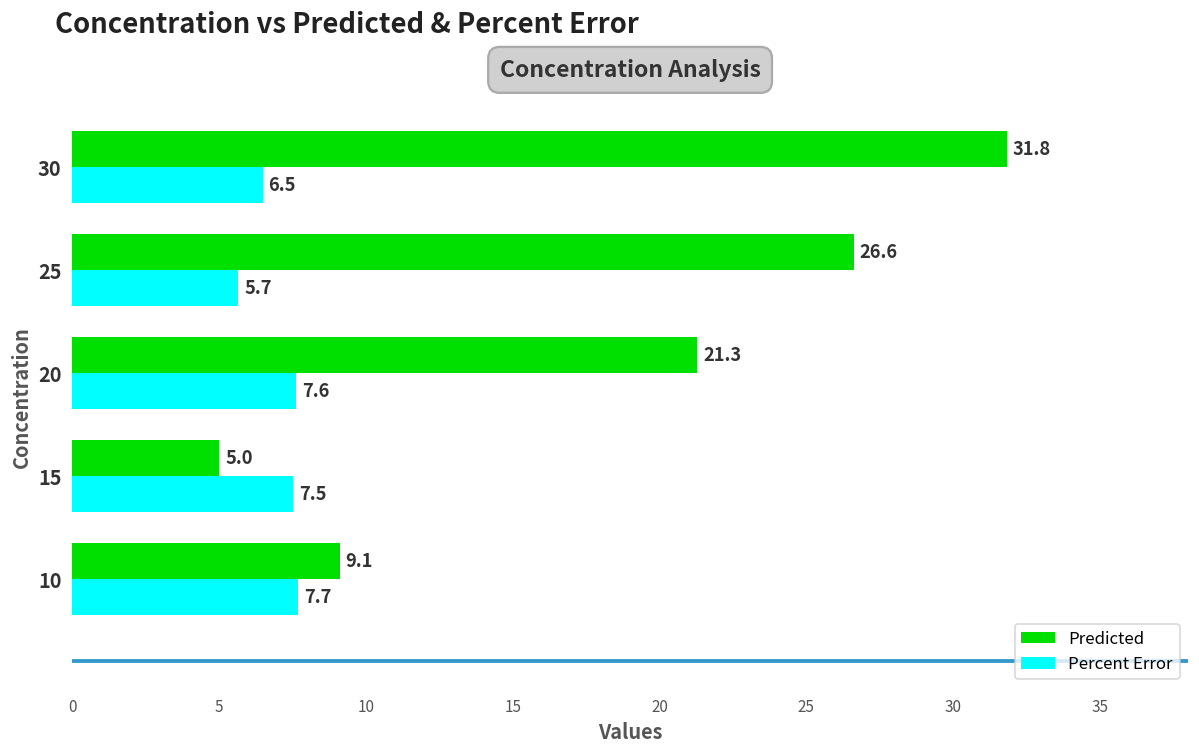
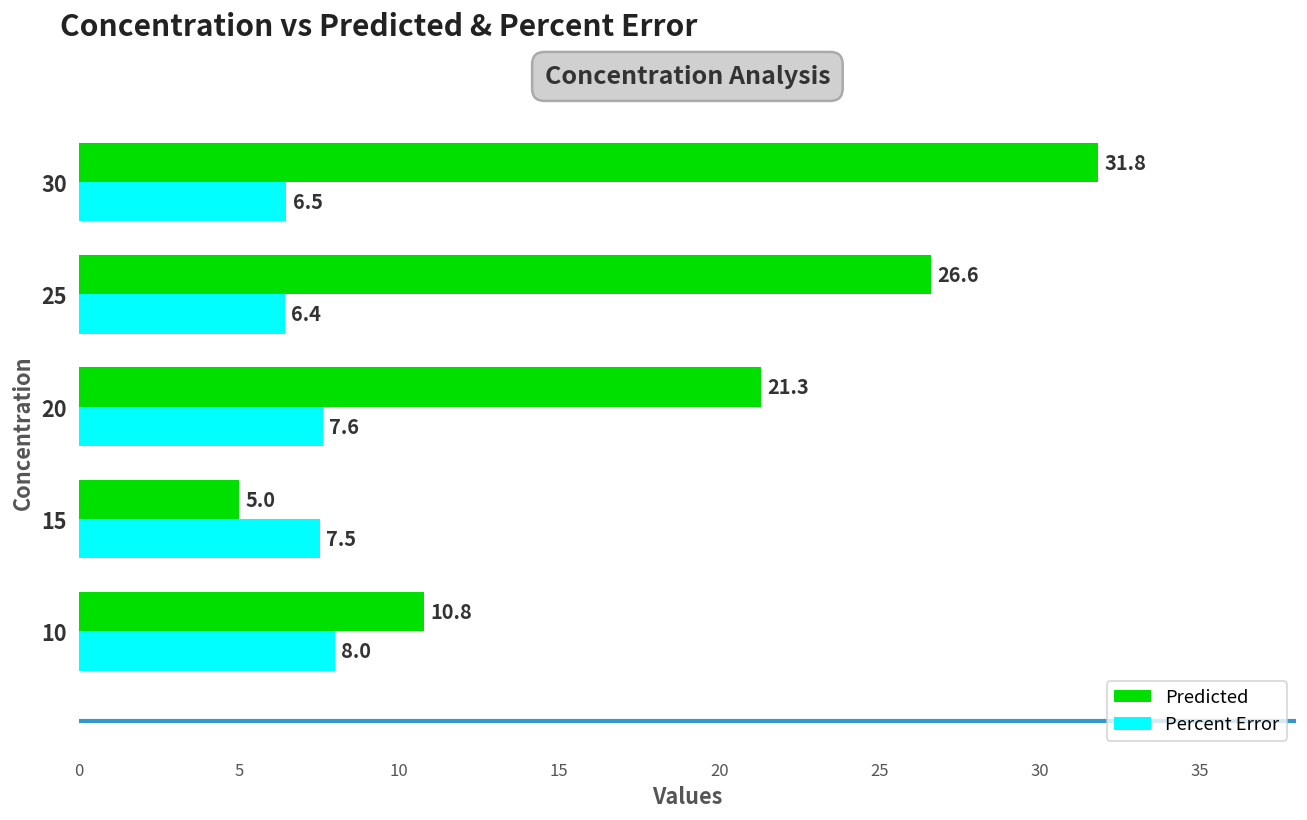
Percent Error, 25: 5.7 -> 6.4
Predicted, 10: 9.1 -> 10.8
Percent Error, 10: 7.7 -> 8.0
